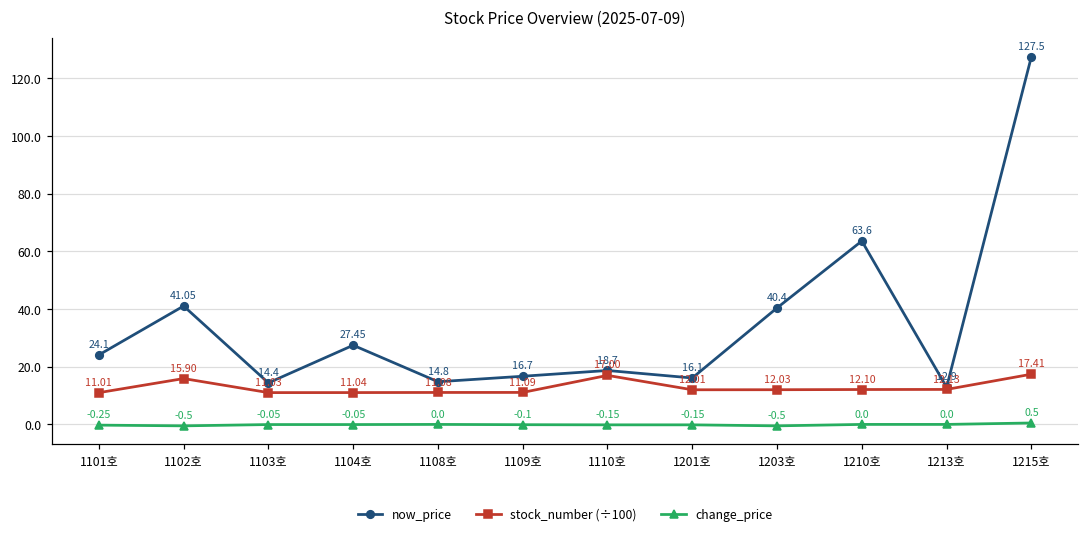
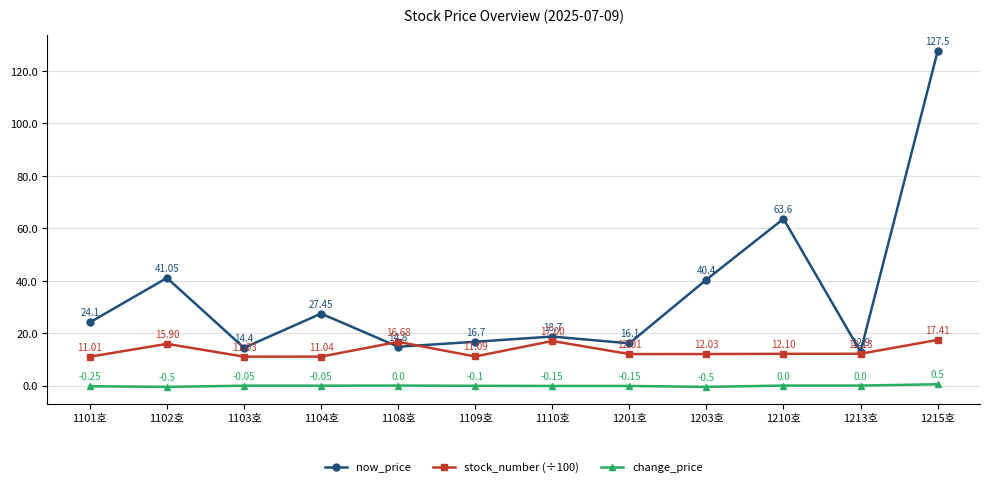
stock_number (÷100), 1108호: 11.08 -> 16.68
